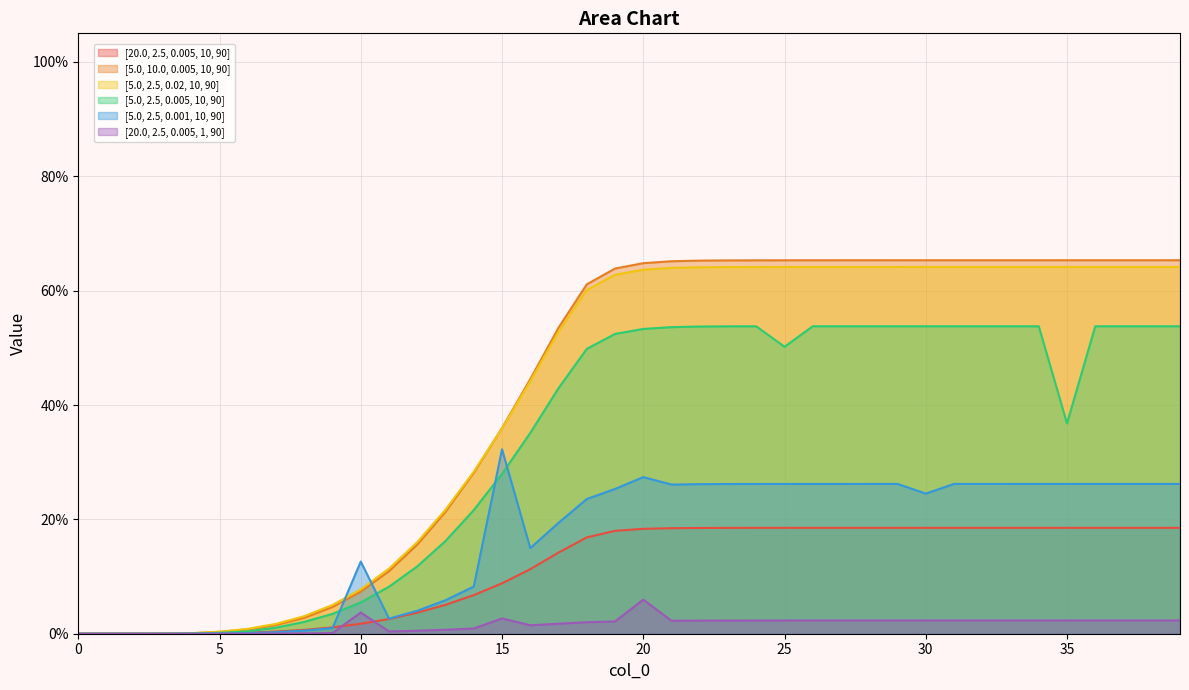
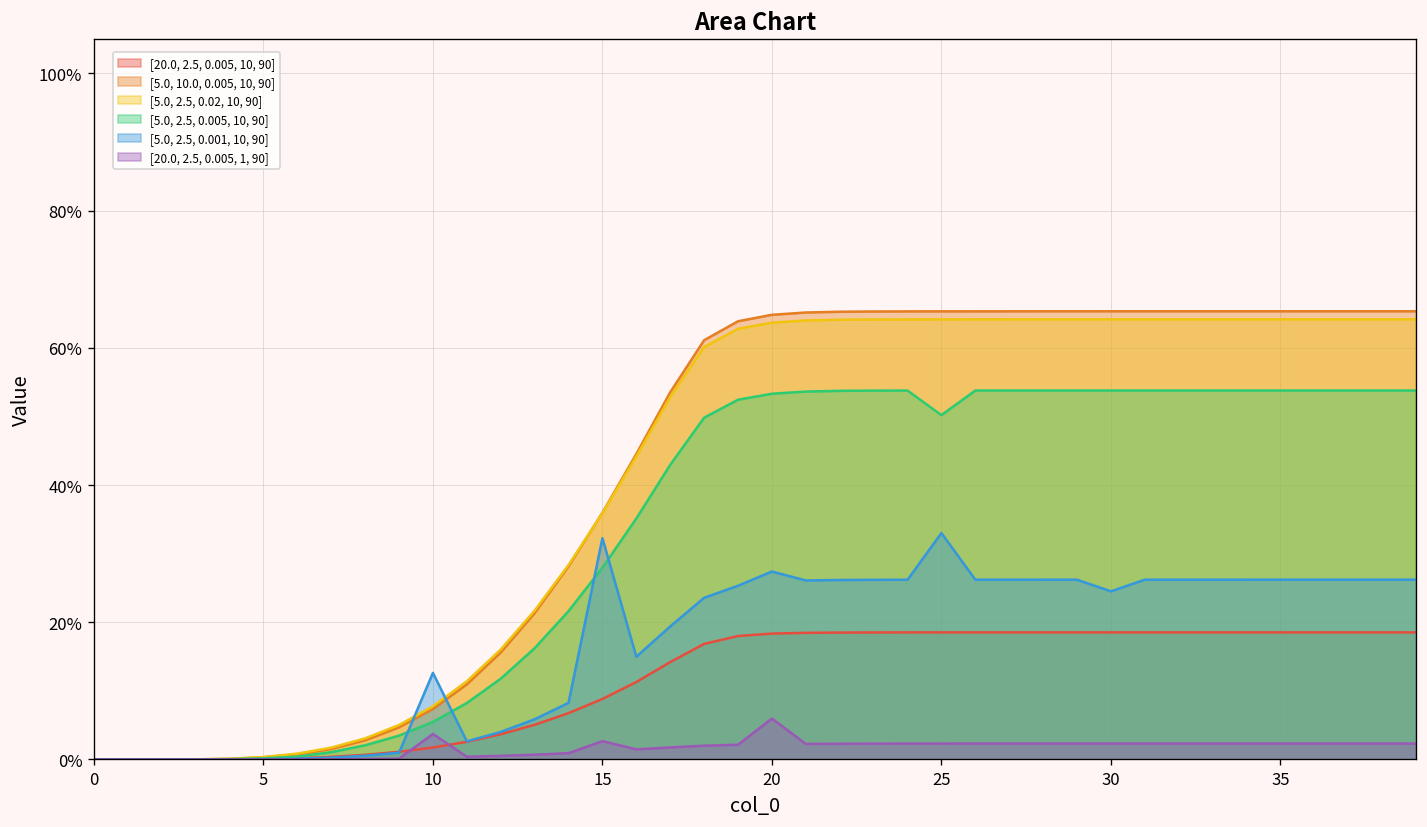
[5.0, 2.5, 0.001, 10, 90], 25: 26% -> 33%
[5.0, 2.5, 0.005, 10, 90], 35: 37% -> 54%
